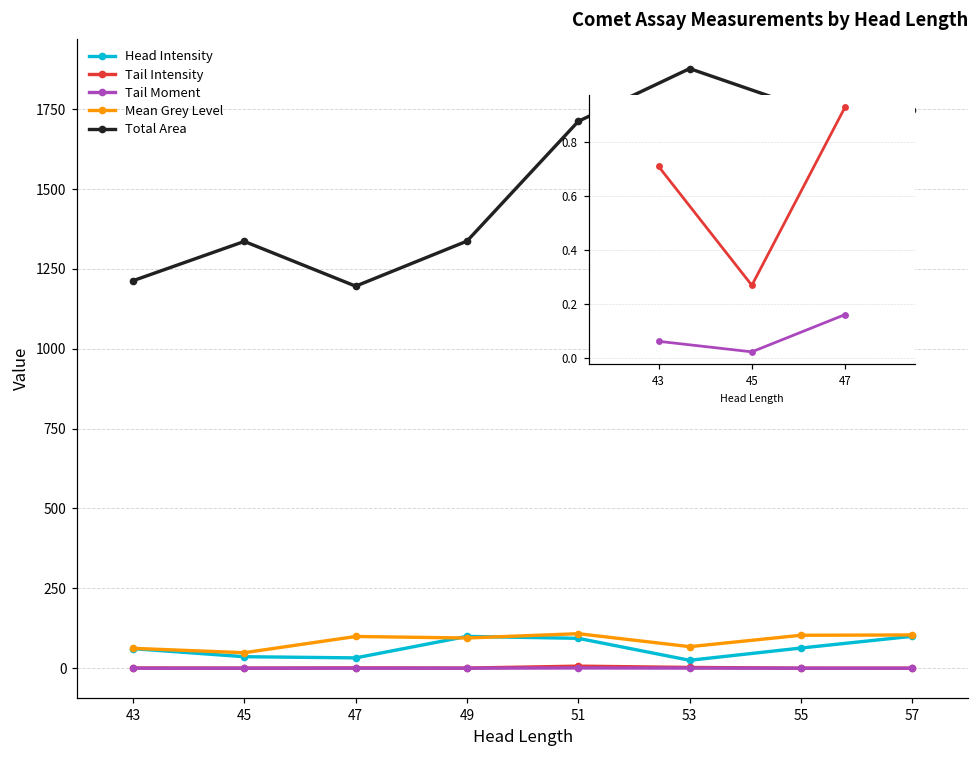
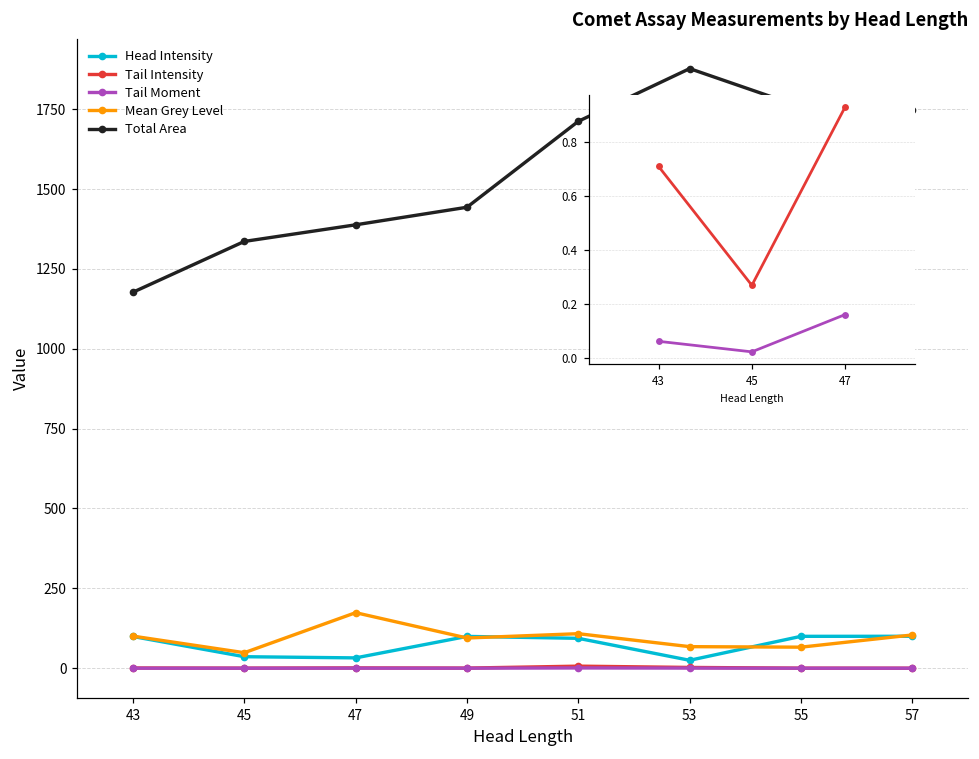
Comet Assay Measurements by Head Length, Head Intensity, 43: 60 -> 100
Comet Assay Measurements by Head Length, Mean Grey Level, 43: 60 -> 100
Comet Assay Measurements by Head Length, Total Area, 43: 1210 -> 1180
Comet Assay Measurements by Head Length, Mean Grey Level, 47: 100 -> 170
Comet Assay Measurements by Head Length, Total Area, 47: 1200 -> 1390
Comet Assay Measurements by Head Length, Total Area, 49: 1340 -> 1440
Comet Assay Measurements by Head Length, Head Intensity, 55: 60 -> 100
Comet Assay Measurements by Head Length, Mean Grey Level, 55: 100 -> 70
